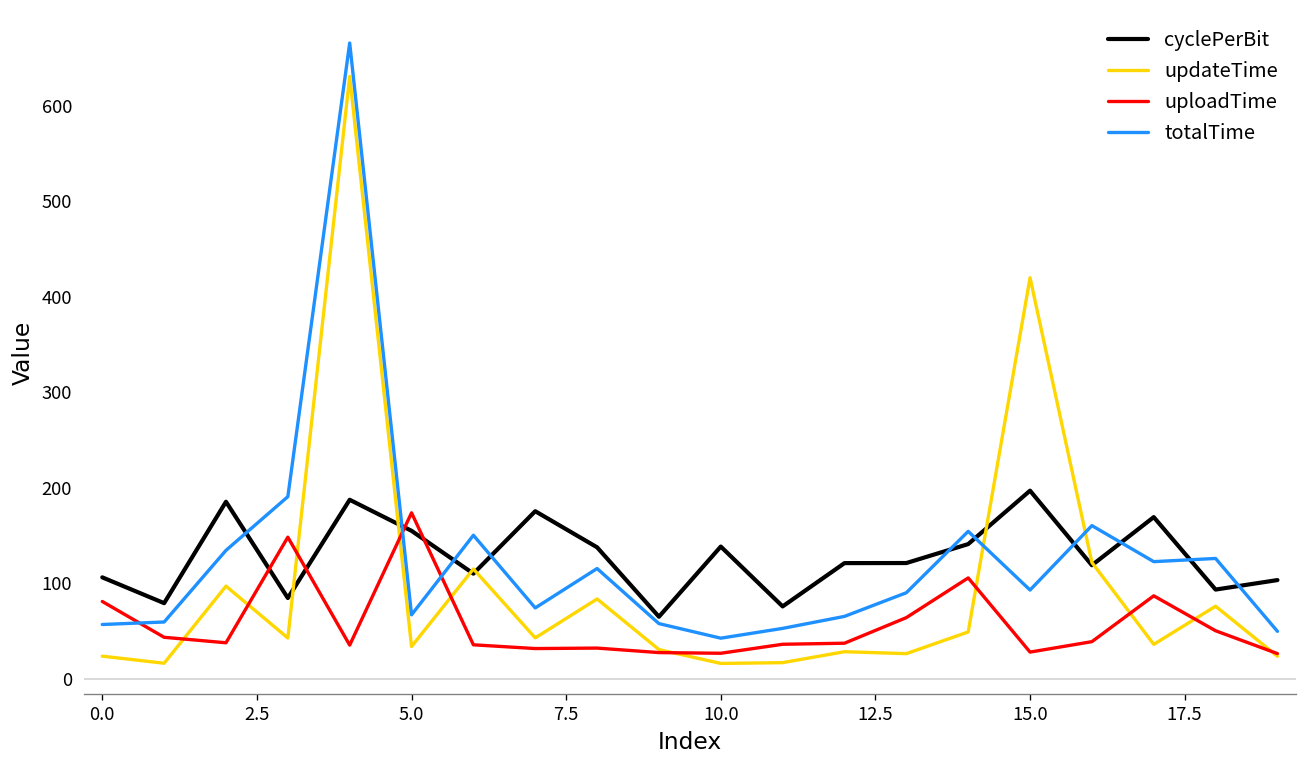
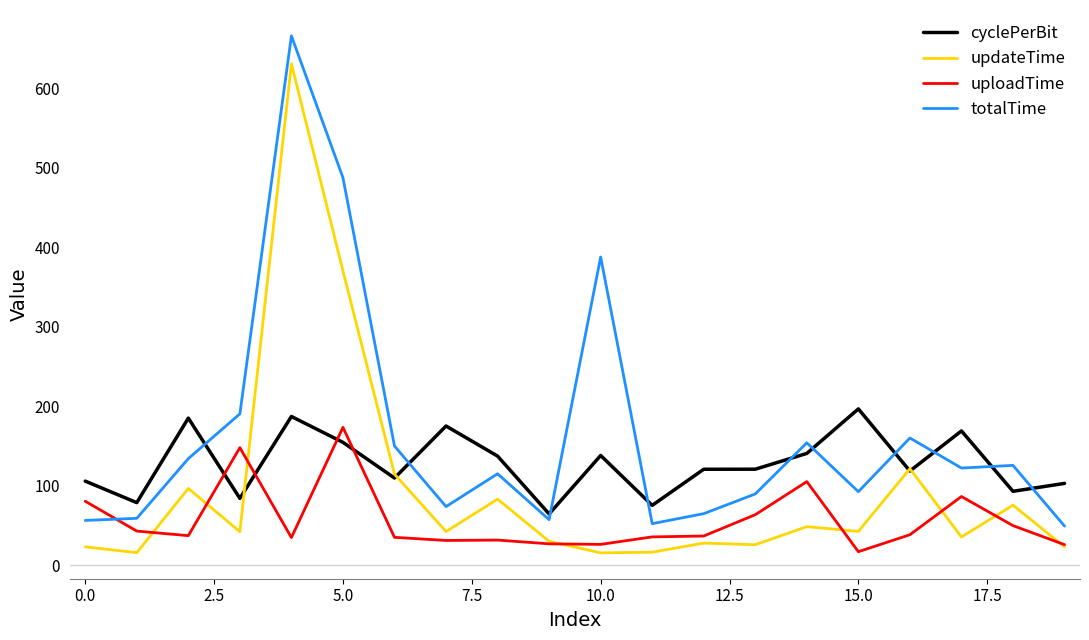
updateTime, 5.0: 30 -> 370
totalTime, 5.0: 70 -> 490
totalTime, 10.0: 40 -> 390
updateTime, 15.0: 420 -> 40
uploadTime, 15.0: 30 -> 20
